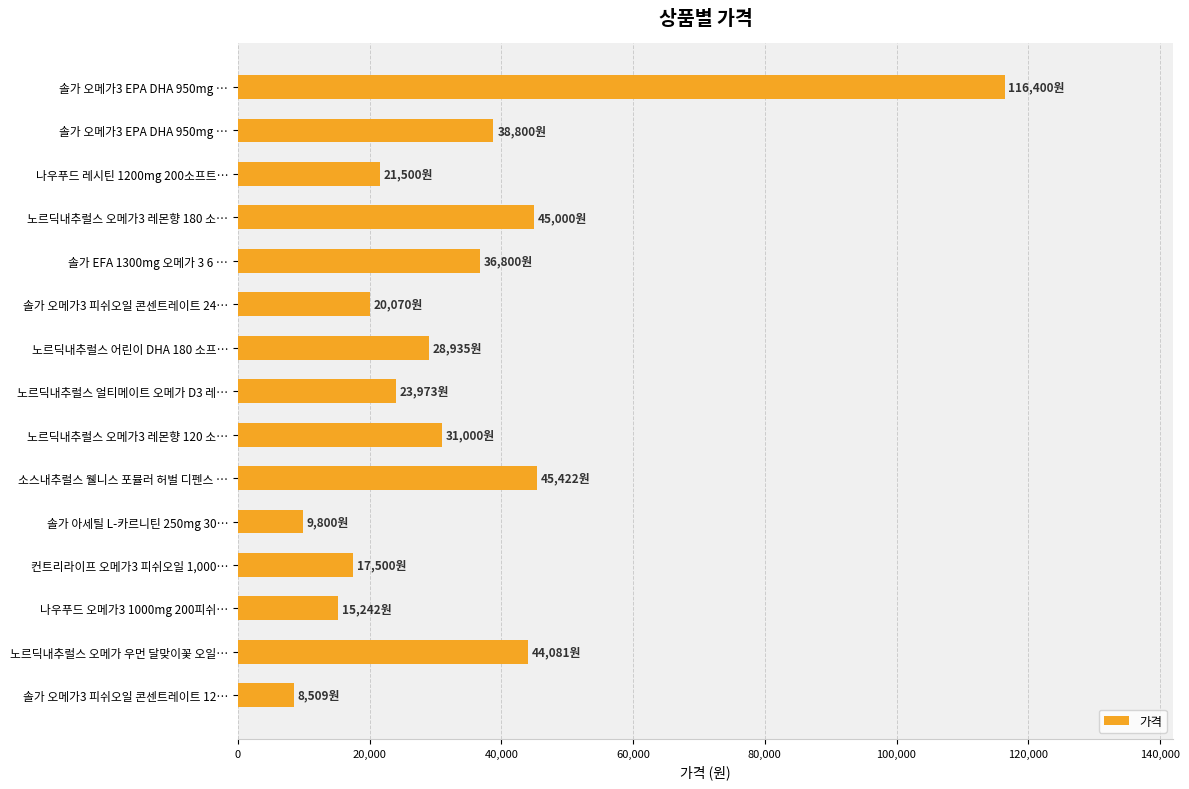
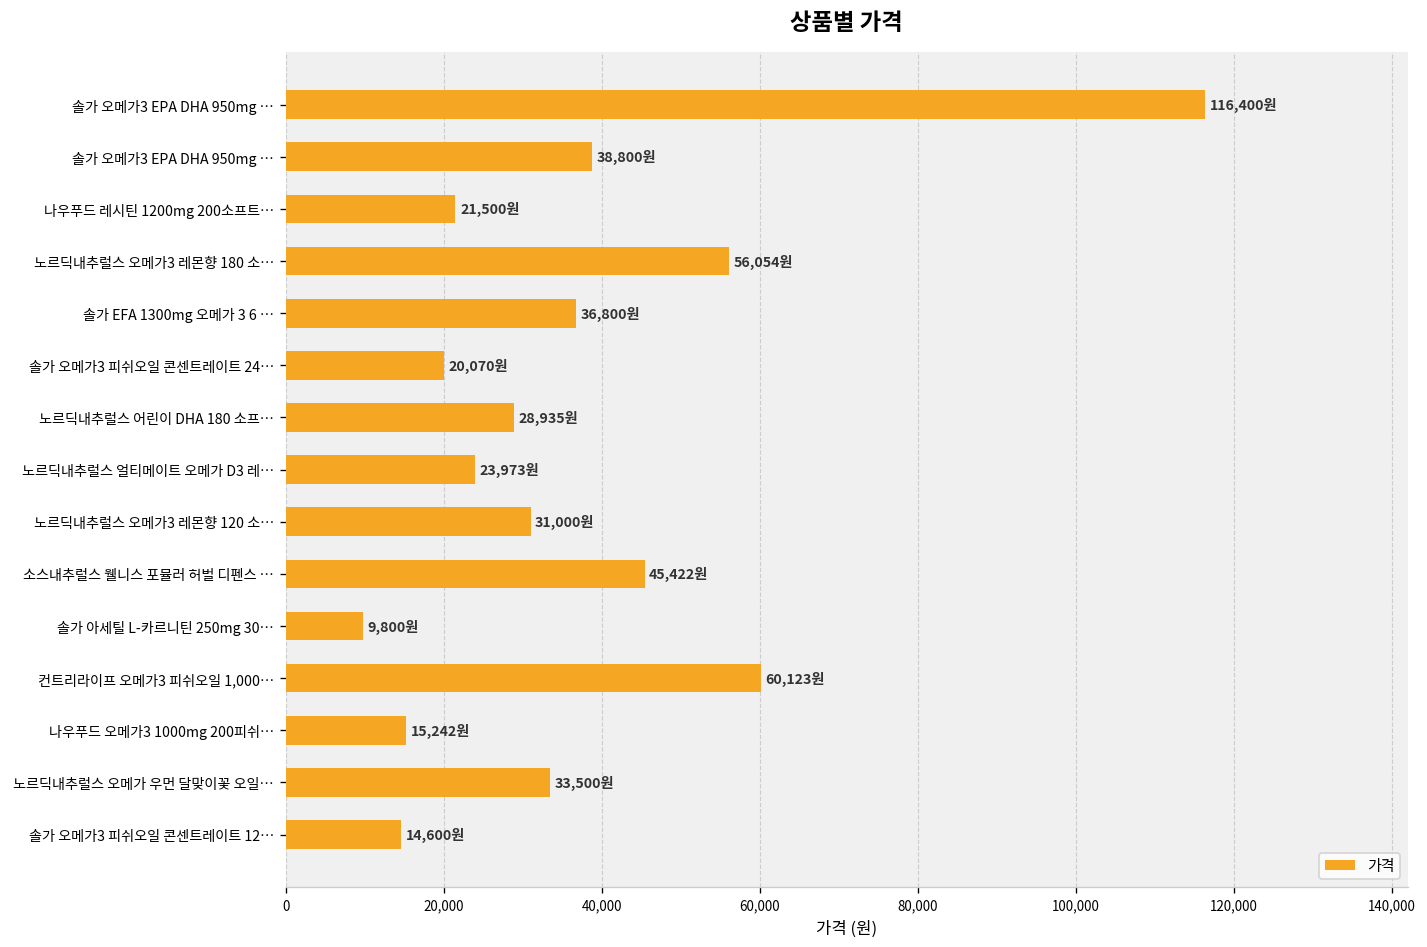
노르딕내추럴스 오메가3 레몬향 180 소…: 45,000원 -> 56,054원
컨트리라이프 오메가3 피쉬오일 1,000…: 17,500원 -> 60,123원
노르딕내추럴스 오메가 우먼 달맞이꽃 오일…: 44,081원 -> 33,500원
솔가 오메가3 피쉬오일 콘센트레이트 12…: 8,509원 -> 14,600원
